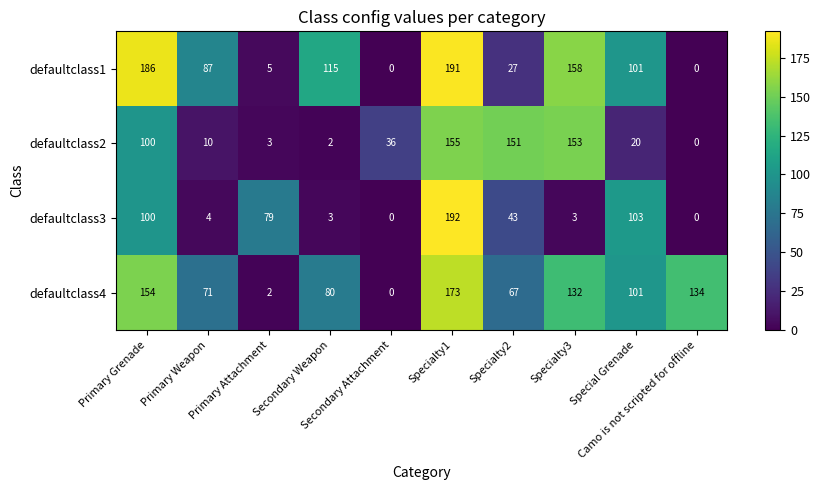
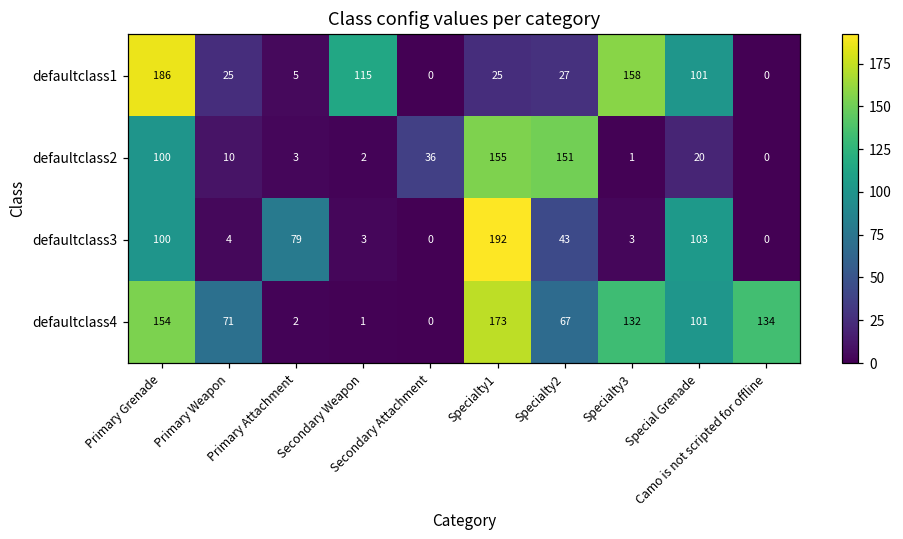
defaultclass1, Primary Weapon: 87 -> 25
defaultclass1, Specialty1: 191 -> 25
defaultclass2, Specialty3: 153 -> 1
defaultclass4, Secondary Weapon: 80 -> 1
